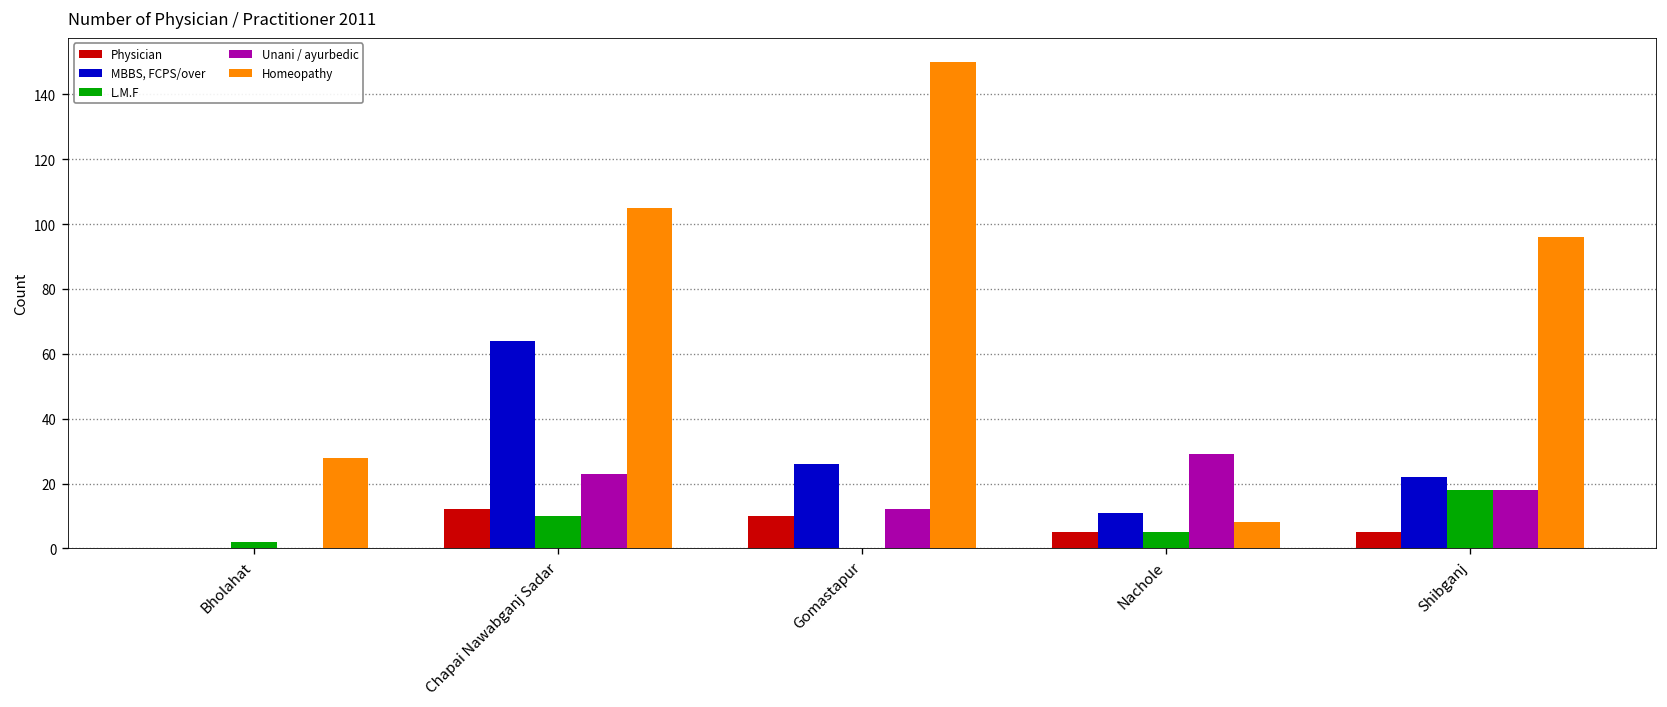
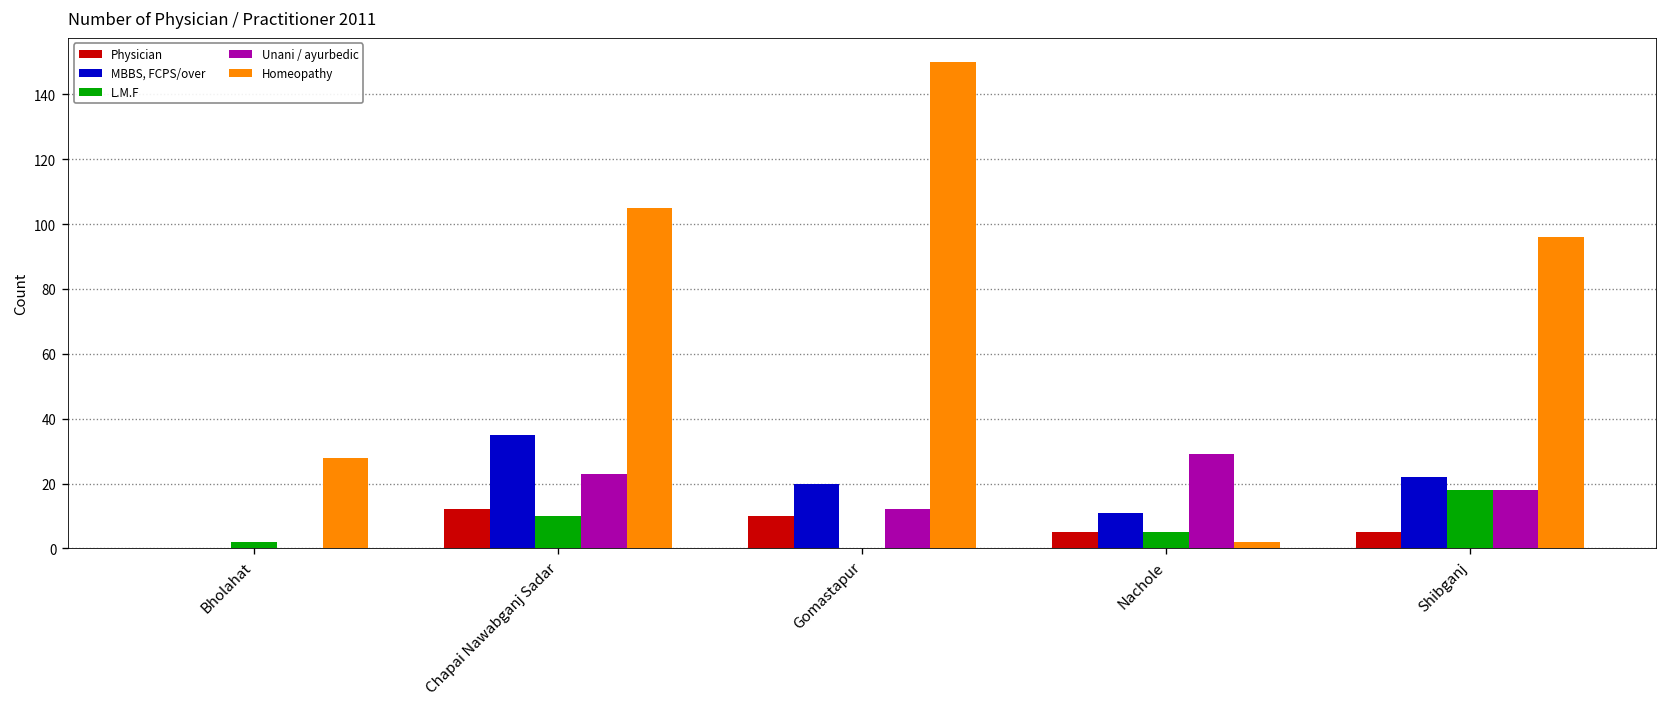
MBBS, FCPS/over, Chapai Nawabganj Sadar: 64 -> 35
MBBS, FCPS/over, Gomastapur: 26 -> 20
Homeopathy, Nachole: 8 -> 2
